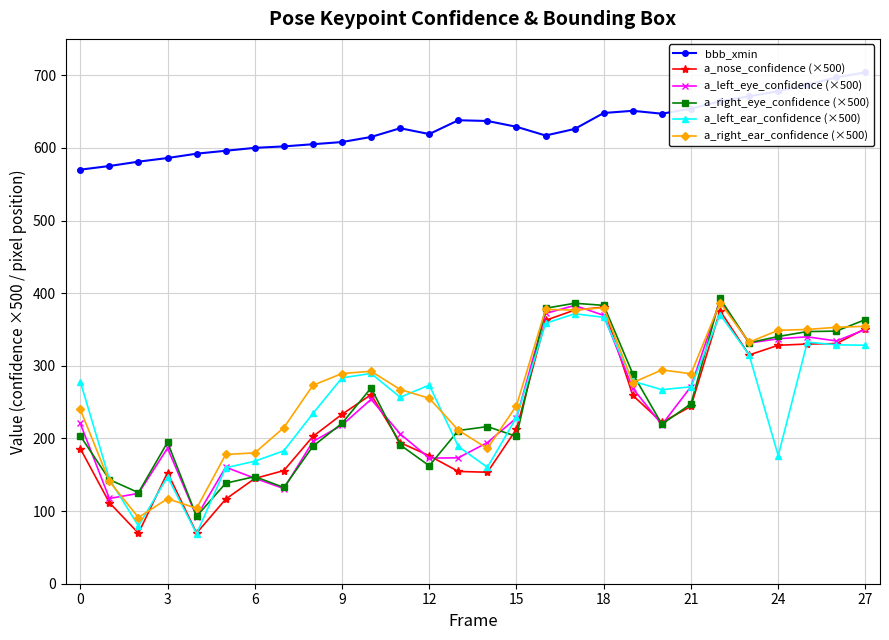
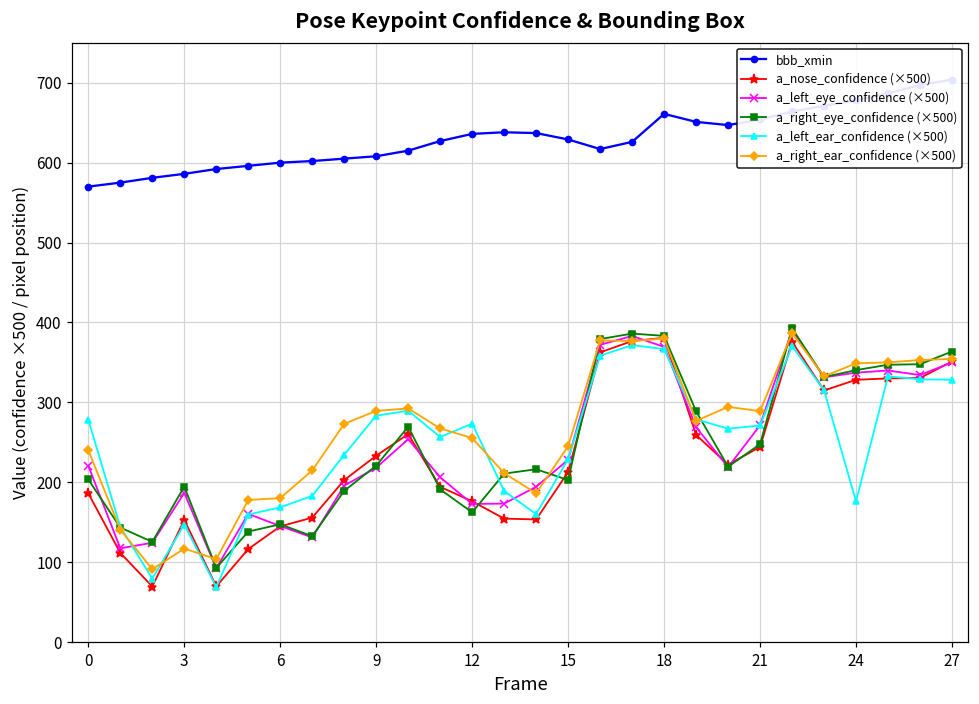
bbb_xmin, 12: 620 -> 640
bbb_xmin, 18: 650 -> 660
